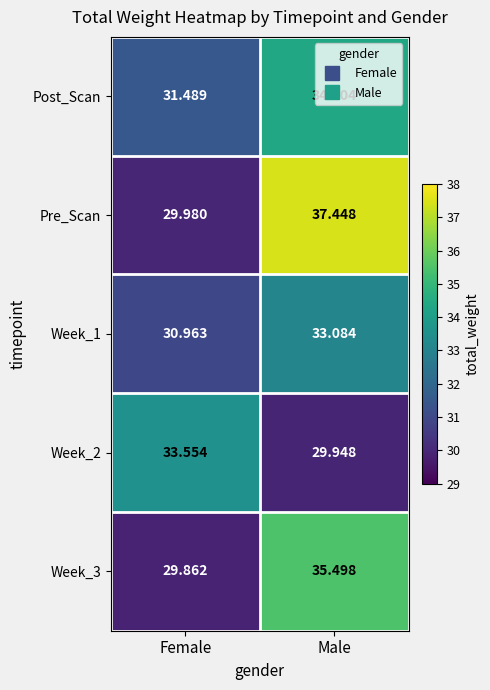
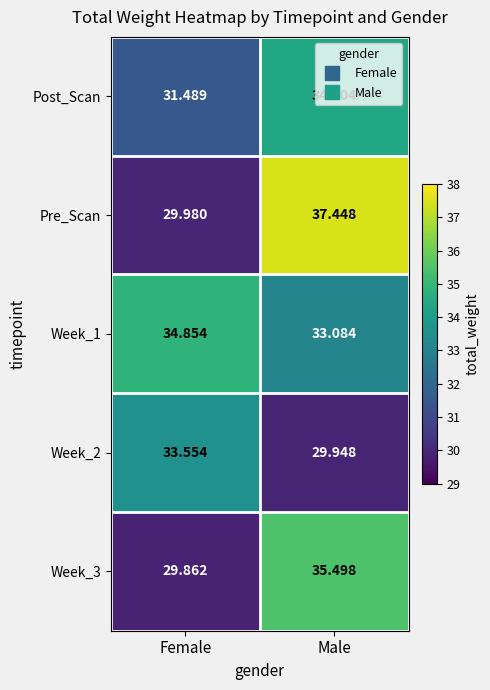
Week_1, Female: 30.963 -> 34.854
